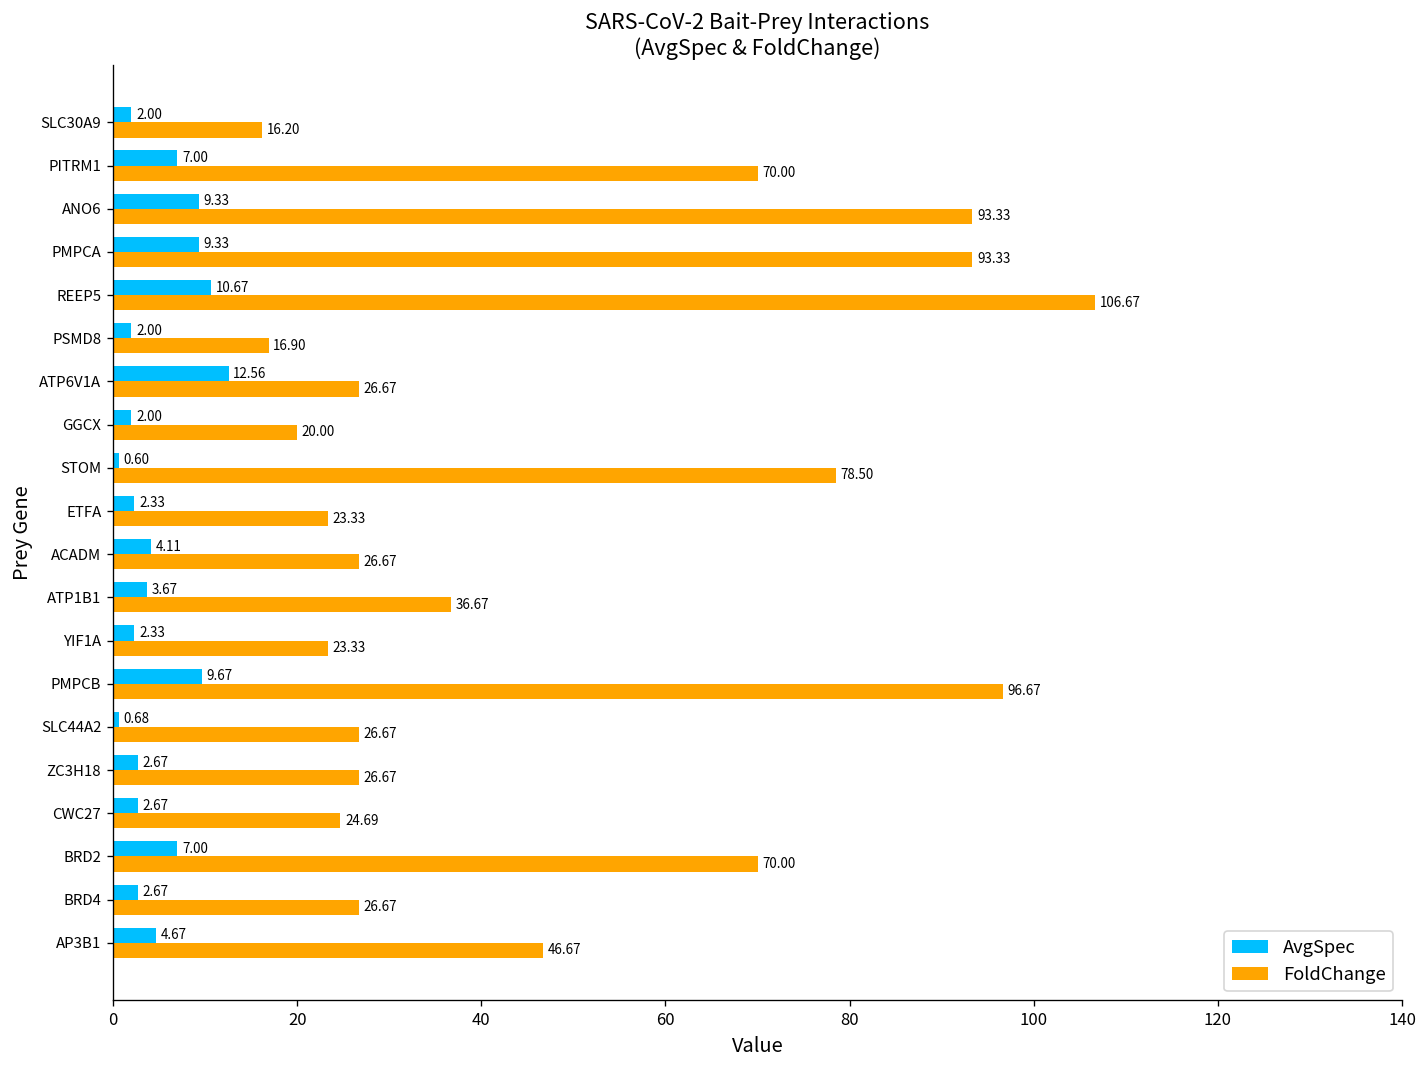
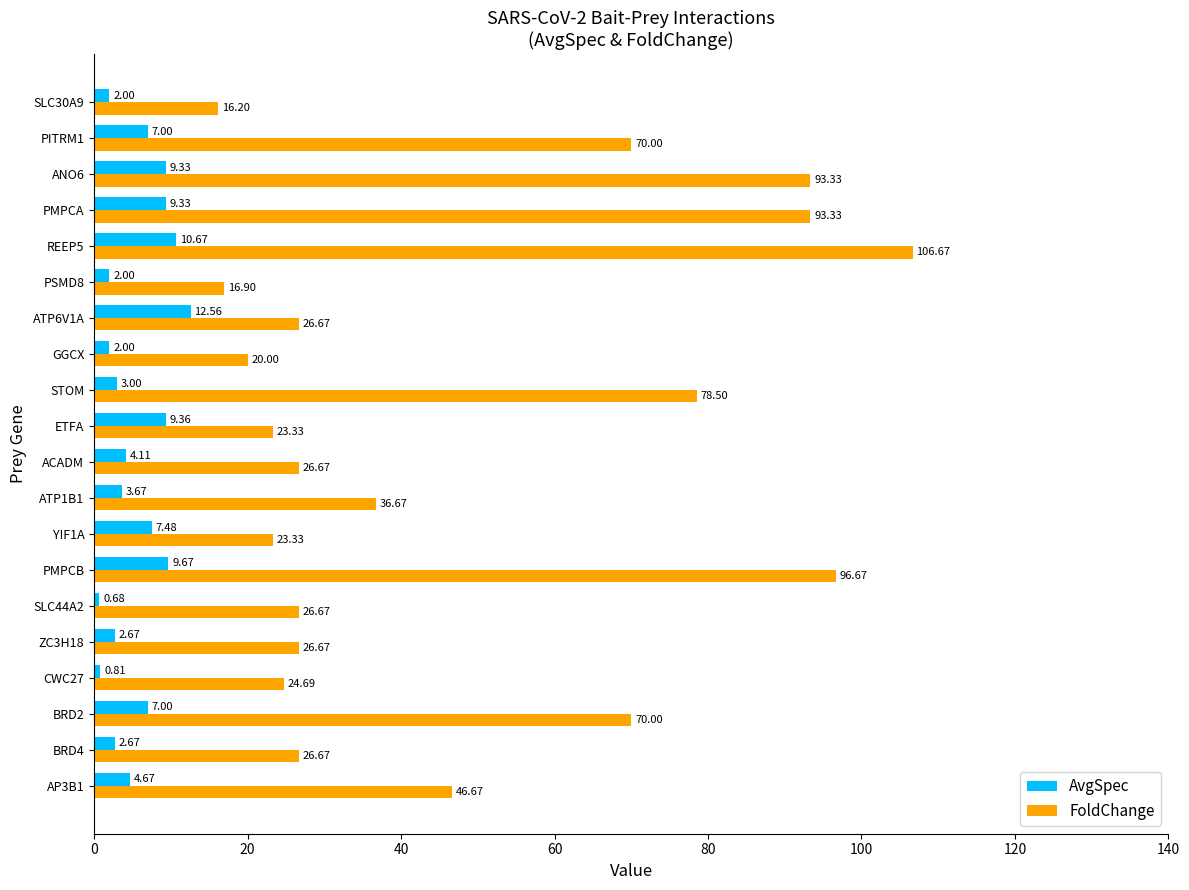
AvgSpec, STOM: 0.60 -> 3.00
AvgSpec, ETFA: 2.33 -> 9.36
AvgSpec, YIF1A: 2.33 -> 7.48
AvgSpec, CWC27: 2.67 -> 0.81
